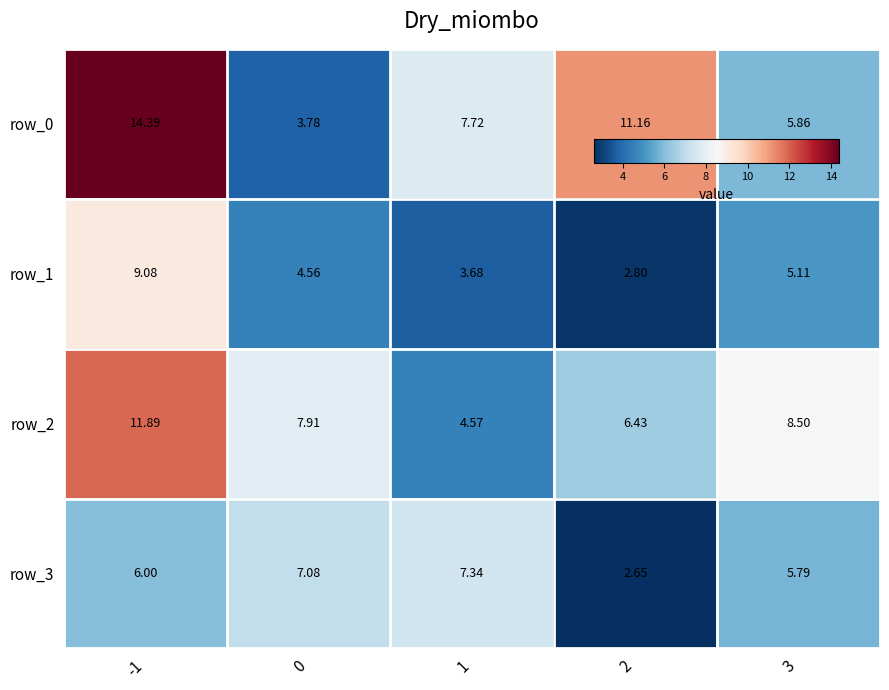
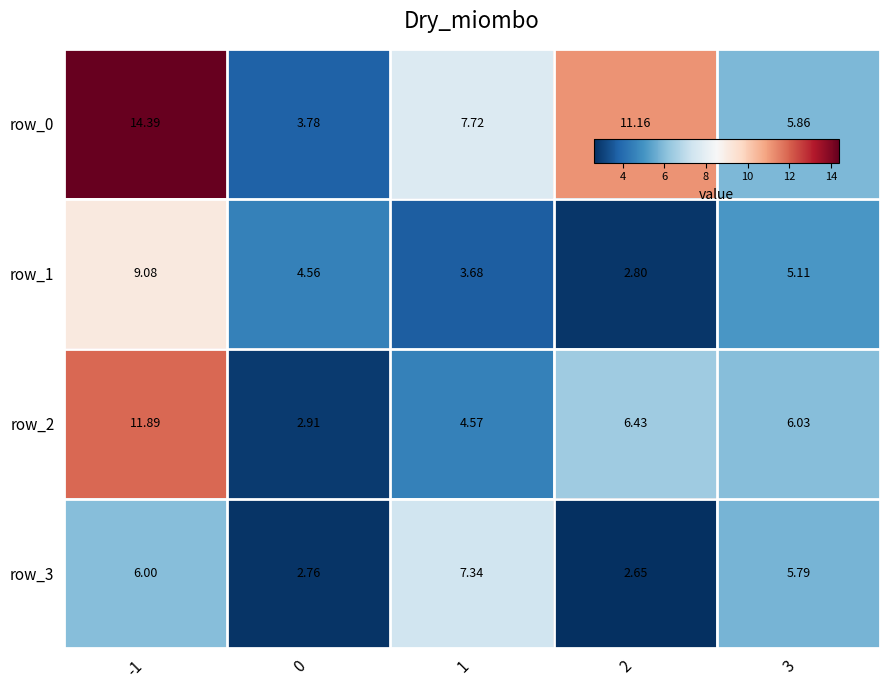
row_2, 0: 7.91 -> 2.91
row_2, 3: 8.50 -> 6.03
row_3, 0: 7.08 -> 2.76
